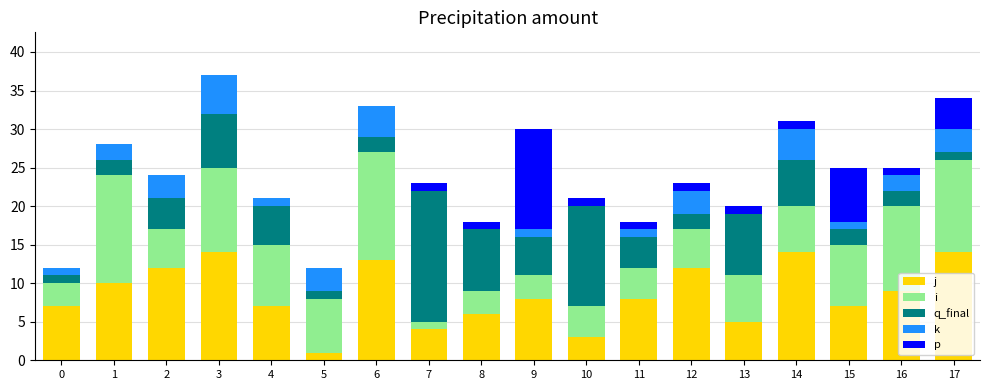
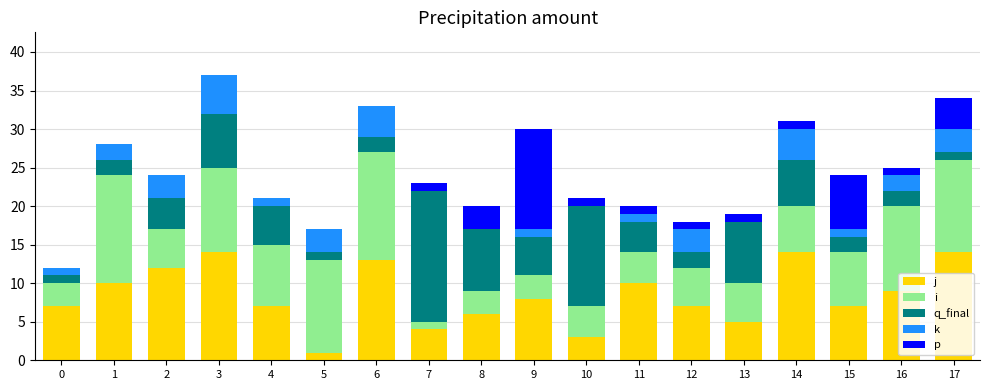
i, 5: 7 -> 12
p, 8: 1 -> 3
j, 11: 8 -> 10
j, 12: 12 -> 7
i, 13: 6 -> 5
i, 15: 8 -> 7
